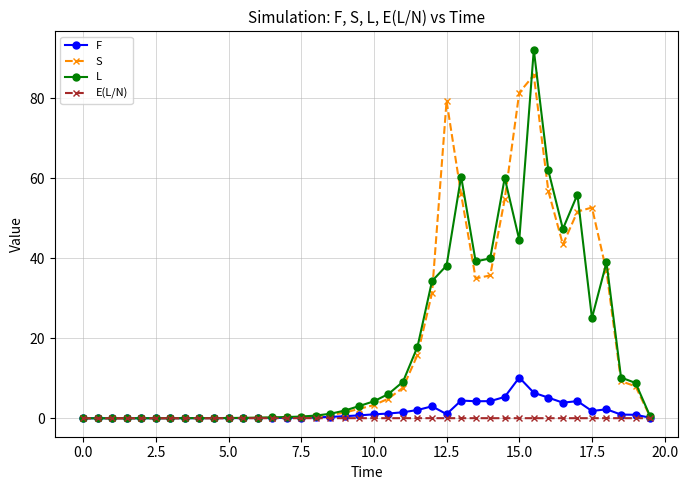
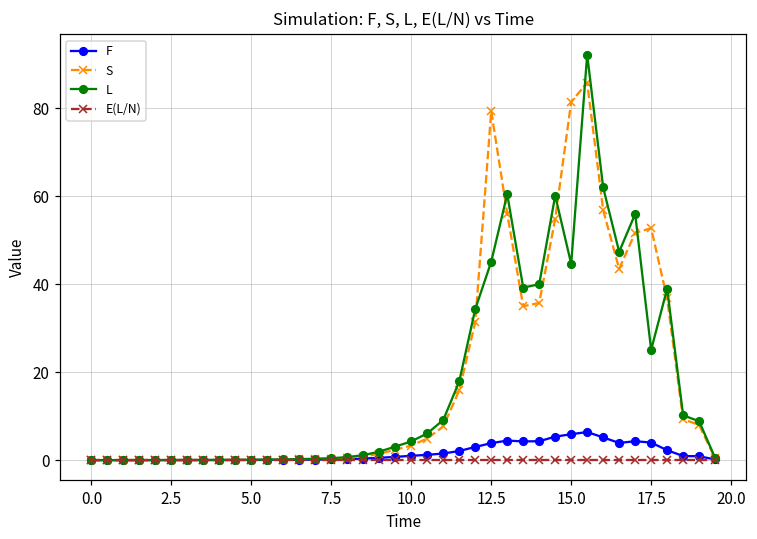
F, 12.5: 1 -> 4
L, 12.5: 38 -> 45
F, 15.0: 10 -> 6
F, 17.5: 2 -> 4
